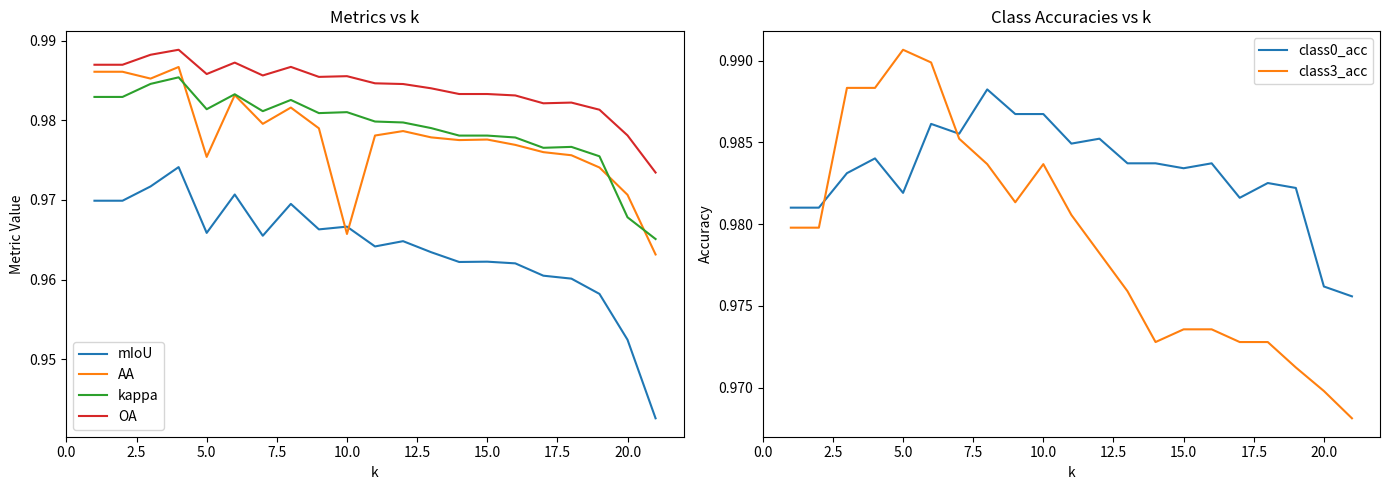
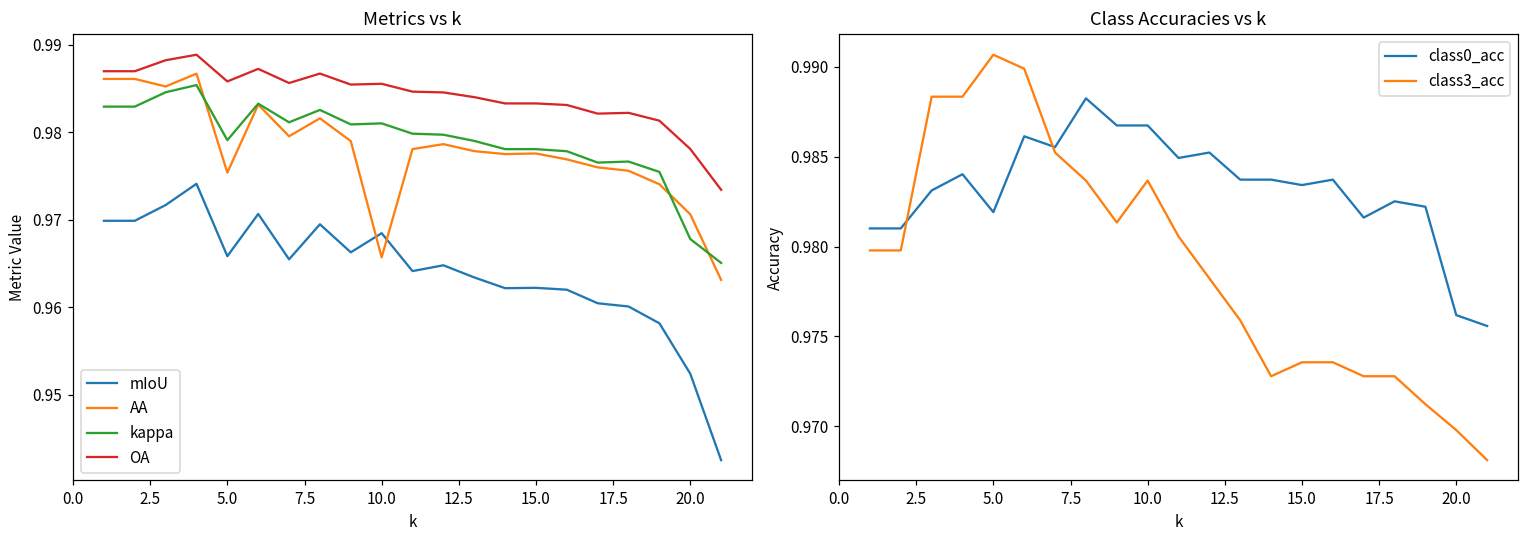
Metrics vs k, kappa, 5.0: 0.981 -> 0.979
Metrics vs k, mIoU, 10.0: 0.967 -> 0.968
